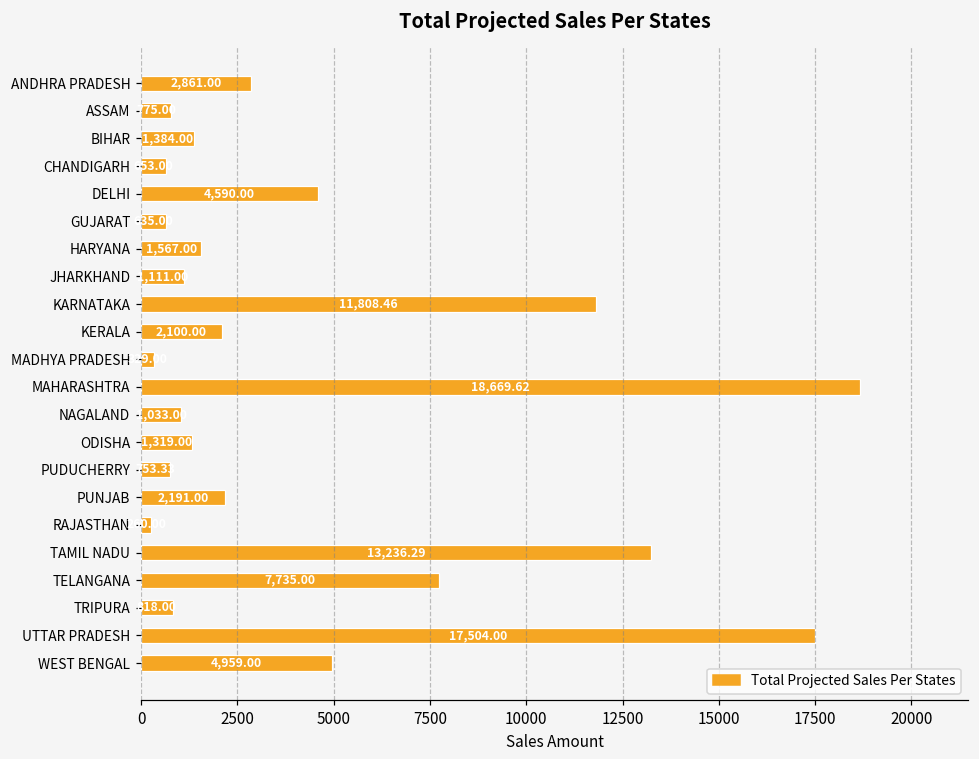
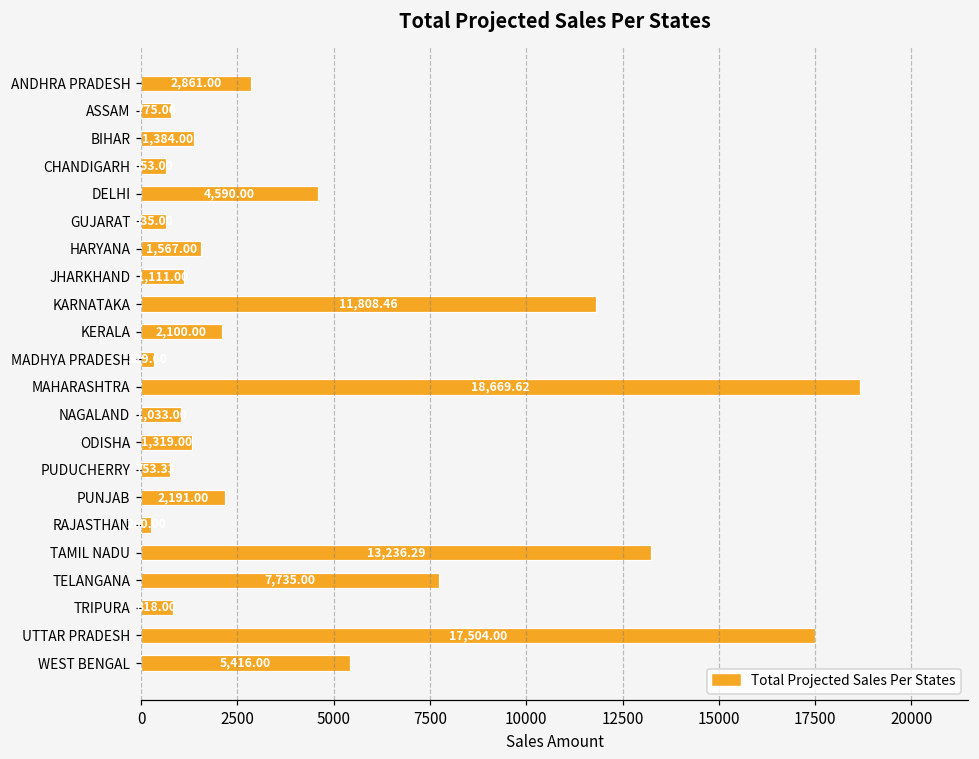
WEST BENGAL: 4,959.00 -> 5,416.00
